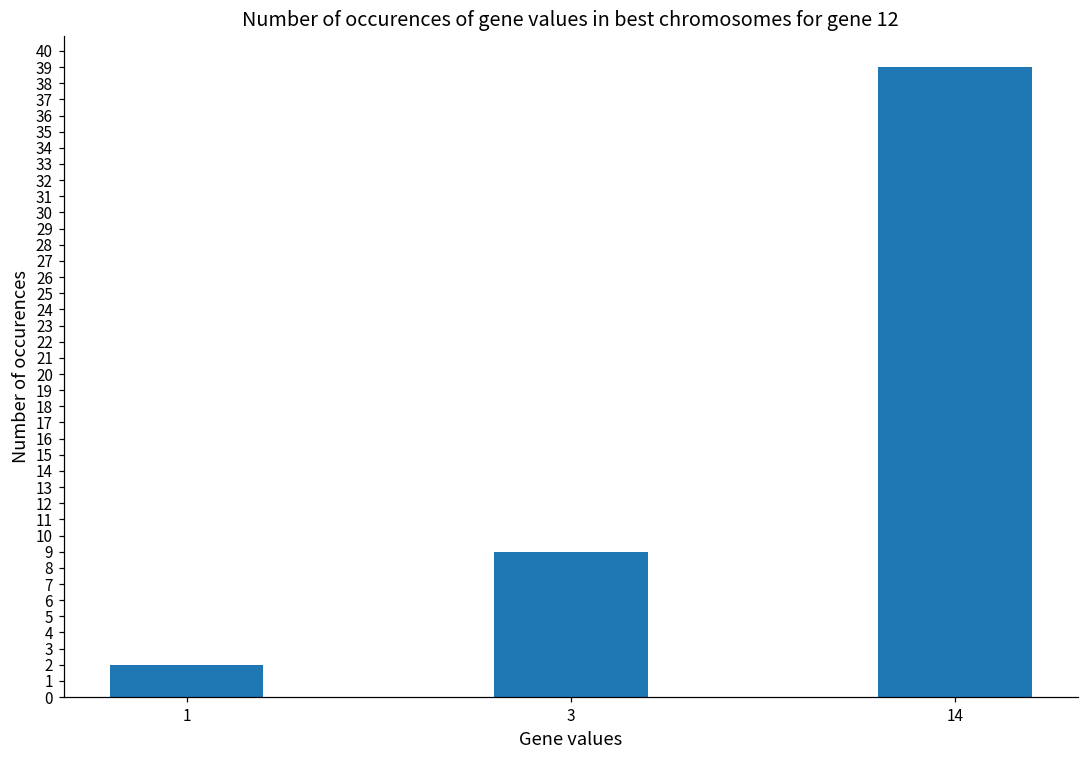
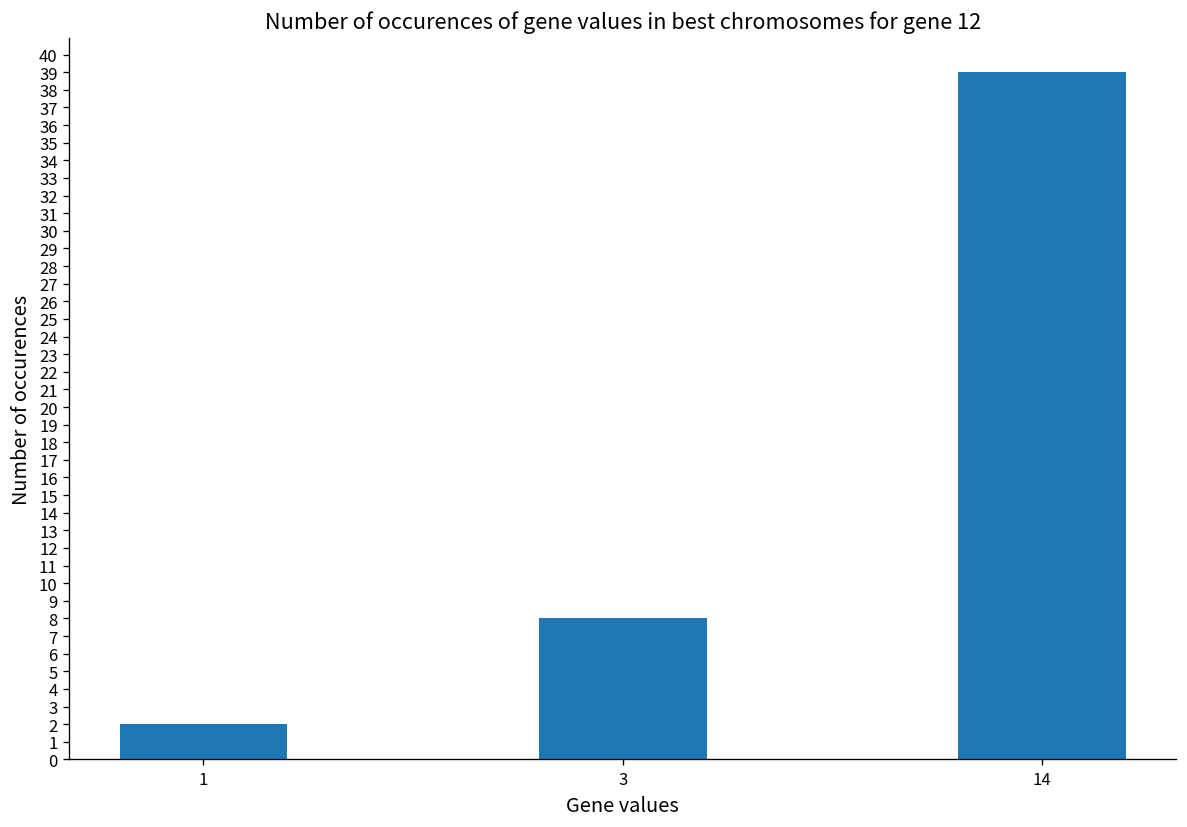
3: 9 -> 8
